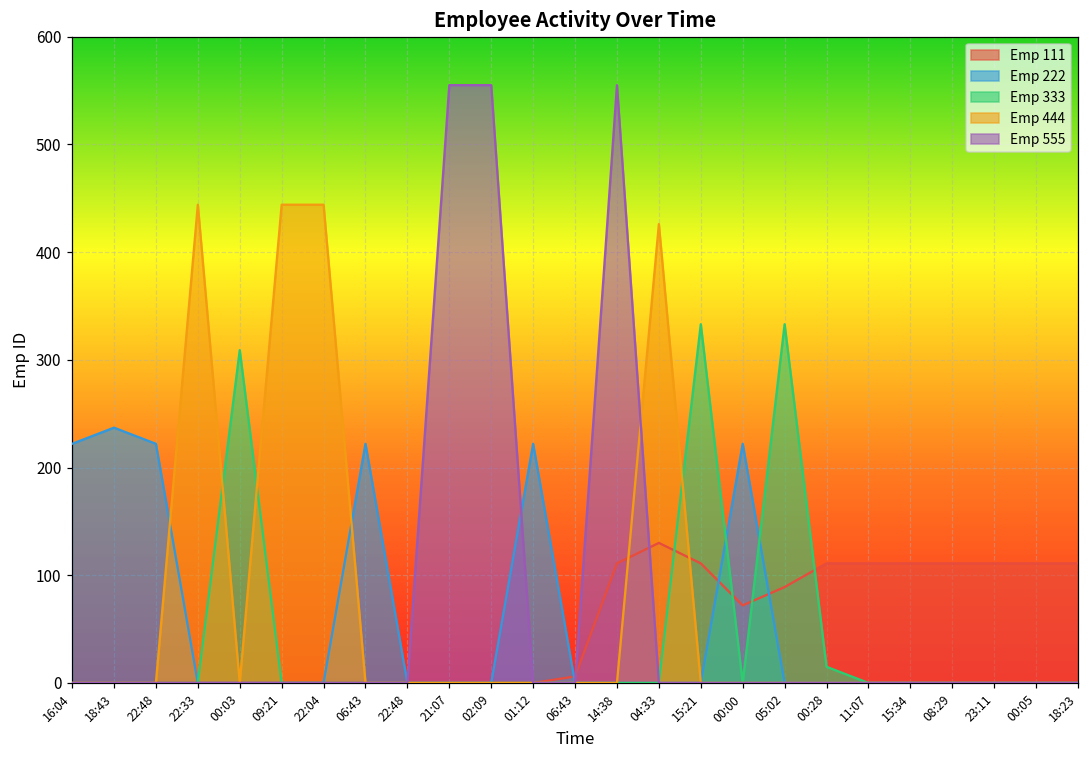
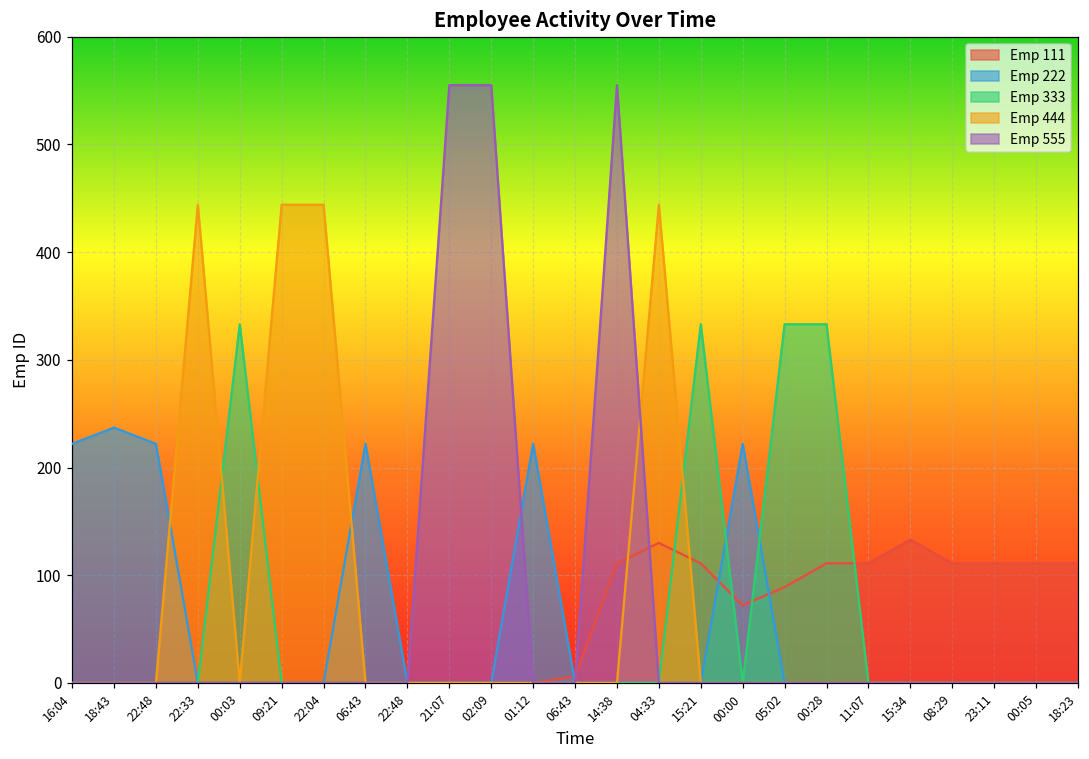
Emp 333, 00:03: 310 -> 330
Emp 444, 04:33: 430 -> 440
Emp 333, 00:28: 20 -> 330
Emp 111, 15:34: 110 -> 130
